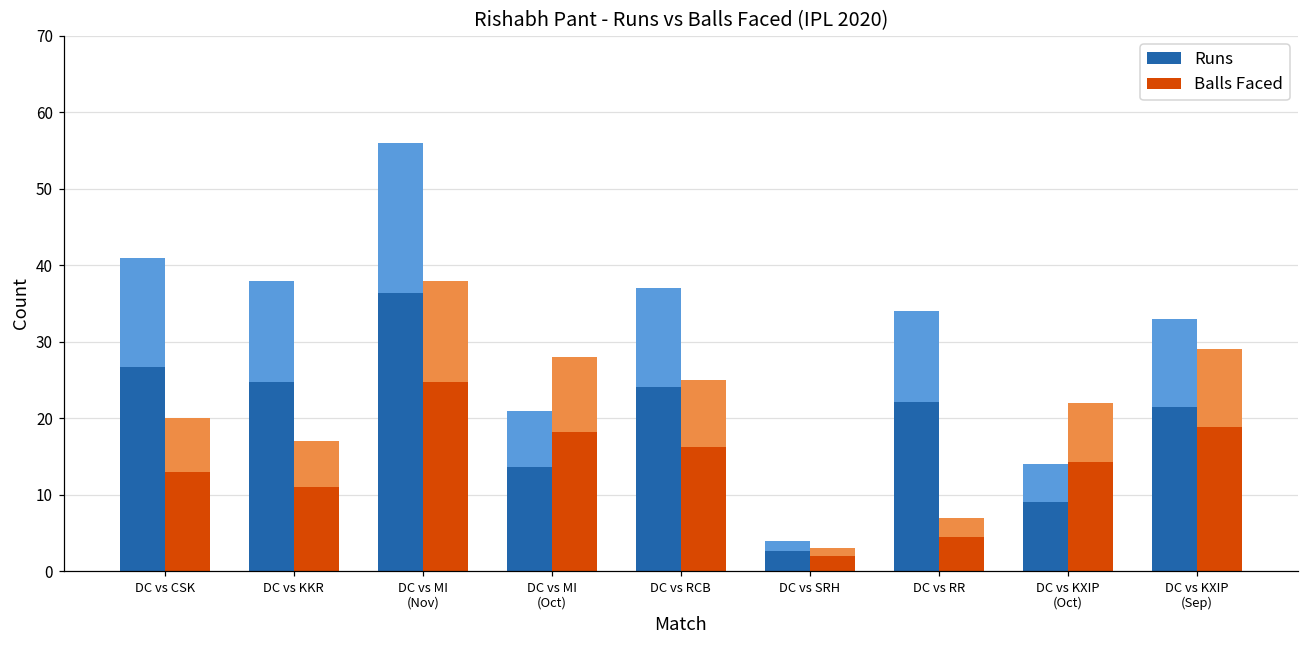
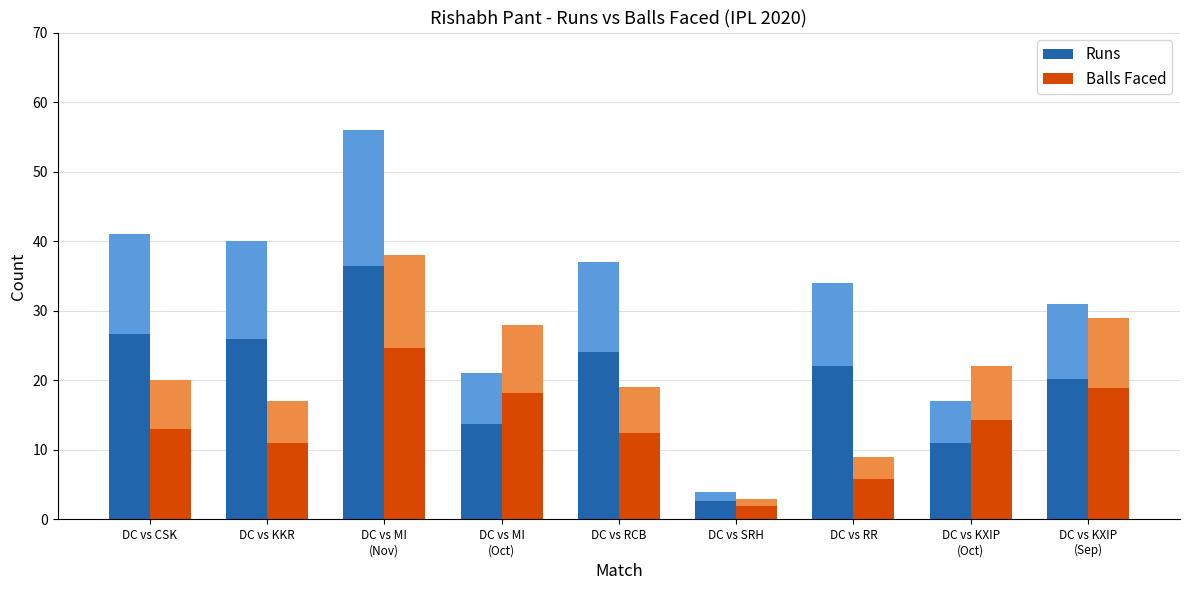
Runs, DC vs KKR: 38 -> 40
Balls Faced, DC vs RCB: 25 -> 19
Balls Faced, DC vs RR: 7 -> 9
Runs, DC vs KXIP (Oct): 14 -> 17
Runs, DC vs KXIP (Sep): 33 -> 31
